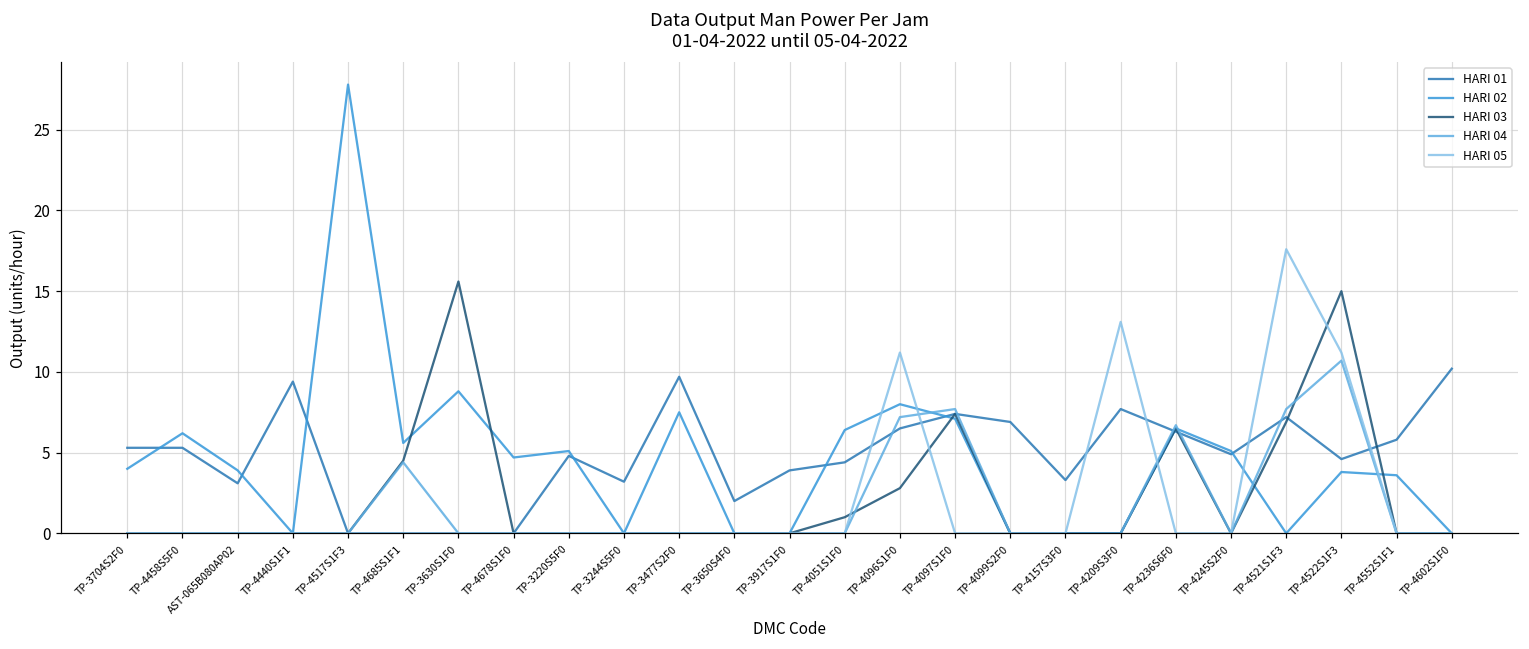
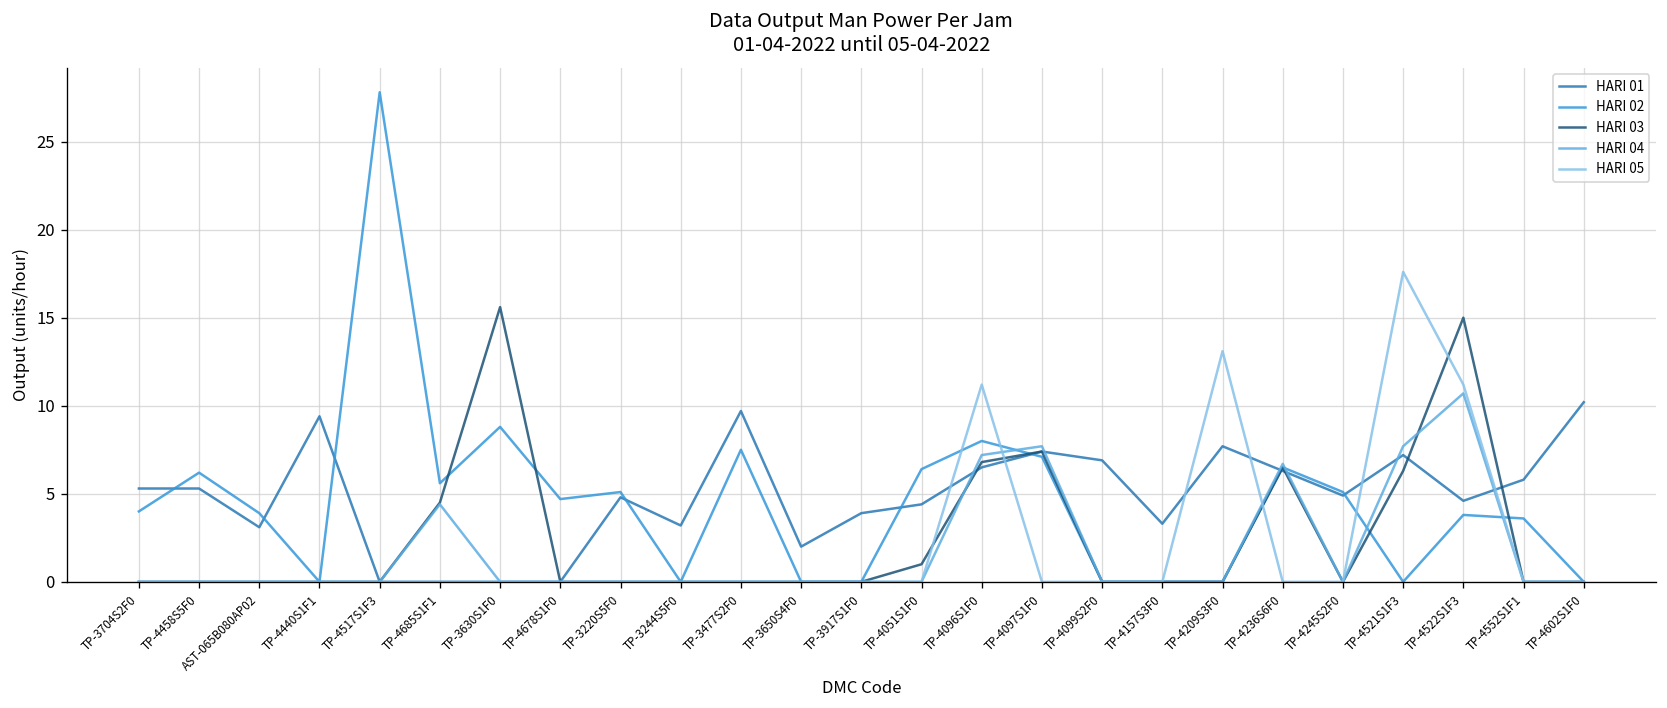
HARI 03, TP-4096S1F0: 2.8 -> 6.8
HARI 03, TP-4521S1F3: 6.9 -> 6.3
